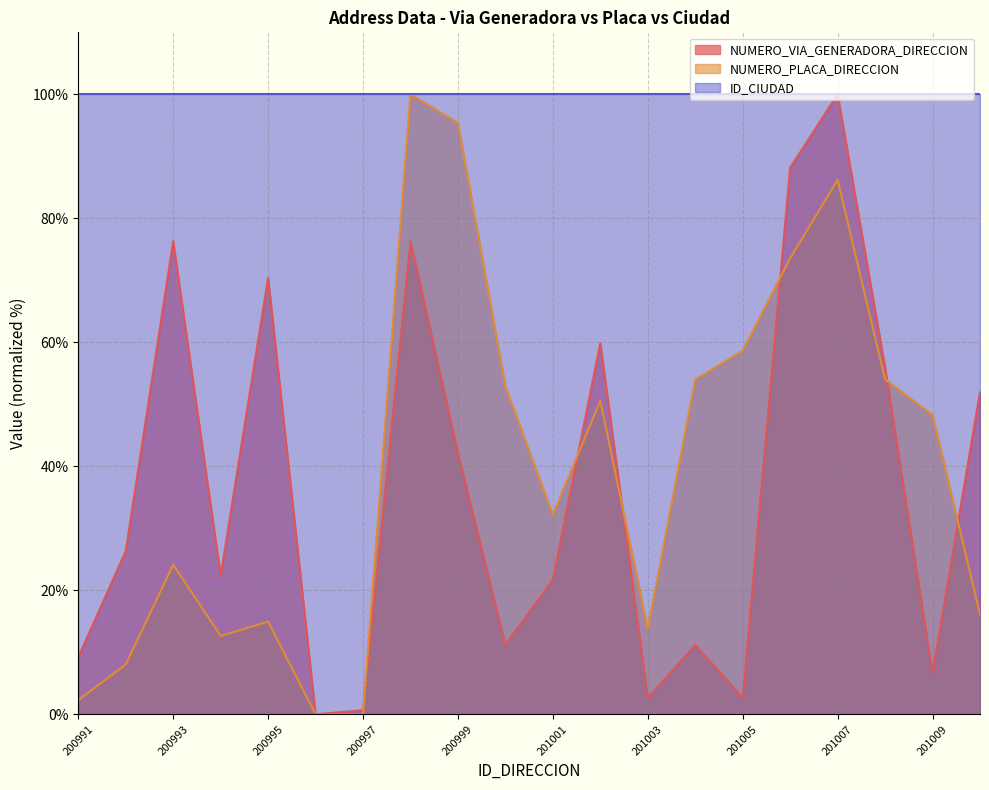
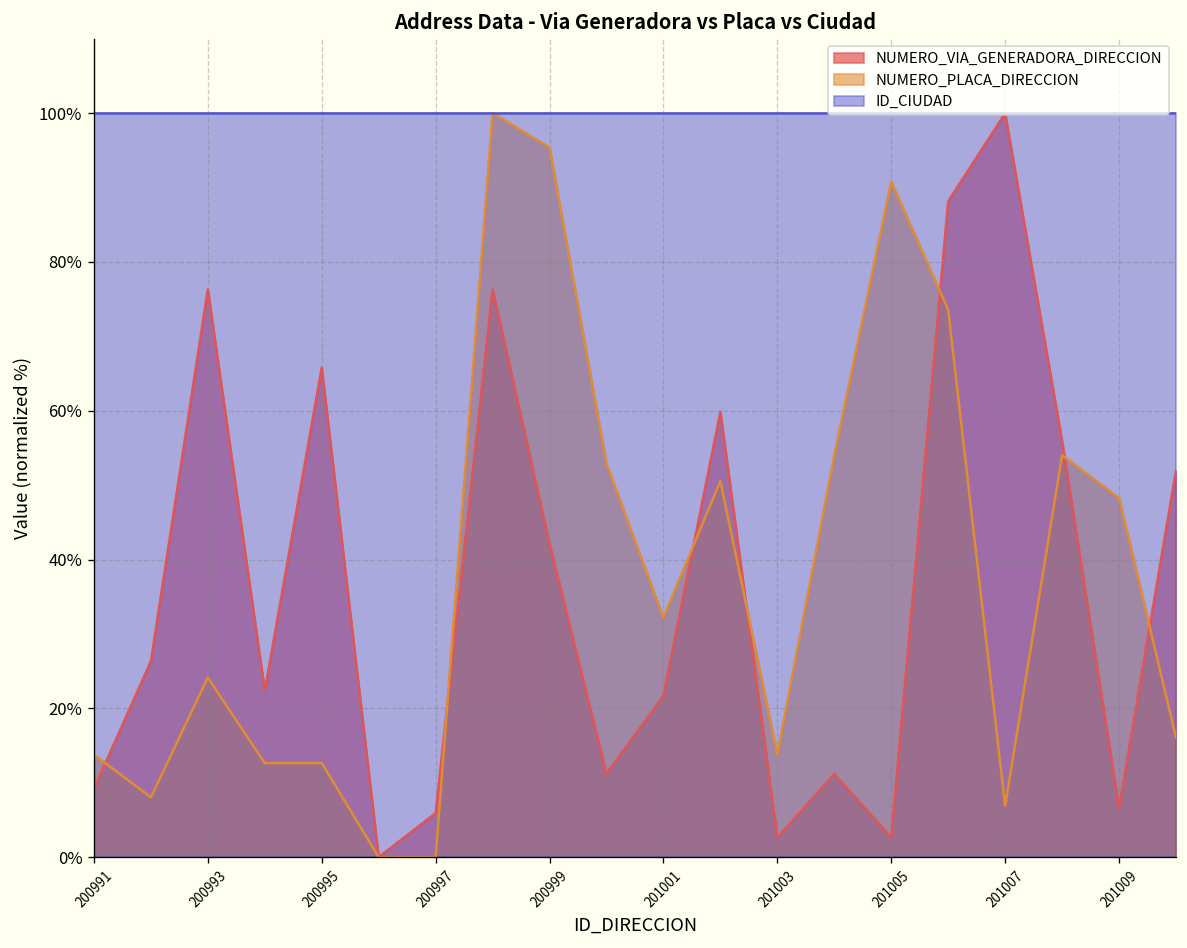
NUMERO_PLACA_DIRECCION, 200991: 2% -> 14%
NUMERO_VIA_GENERADORA_DIRECCION, 200995: 70% -> 66%
NUMERO_PLACA_DIRECCION, 200995: 15% -> 13%
NUMERO_VIA_GENERADORA_DIRECCION, 200997: 1% -> 6%
NUMERO_PLACA_DIRECCION, 201005: 59% -> 91%
NUMERO_PLACA_DIRECCION, 201007: 86% -> 7%
